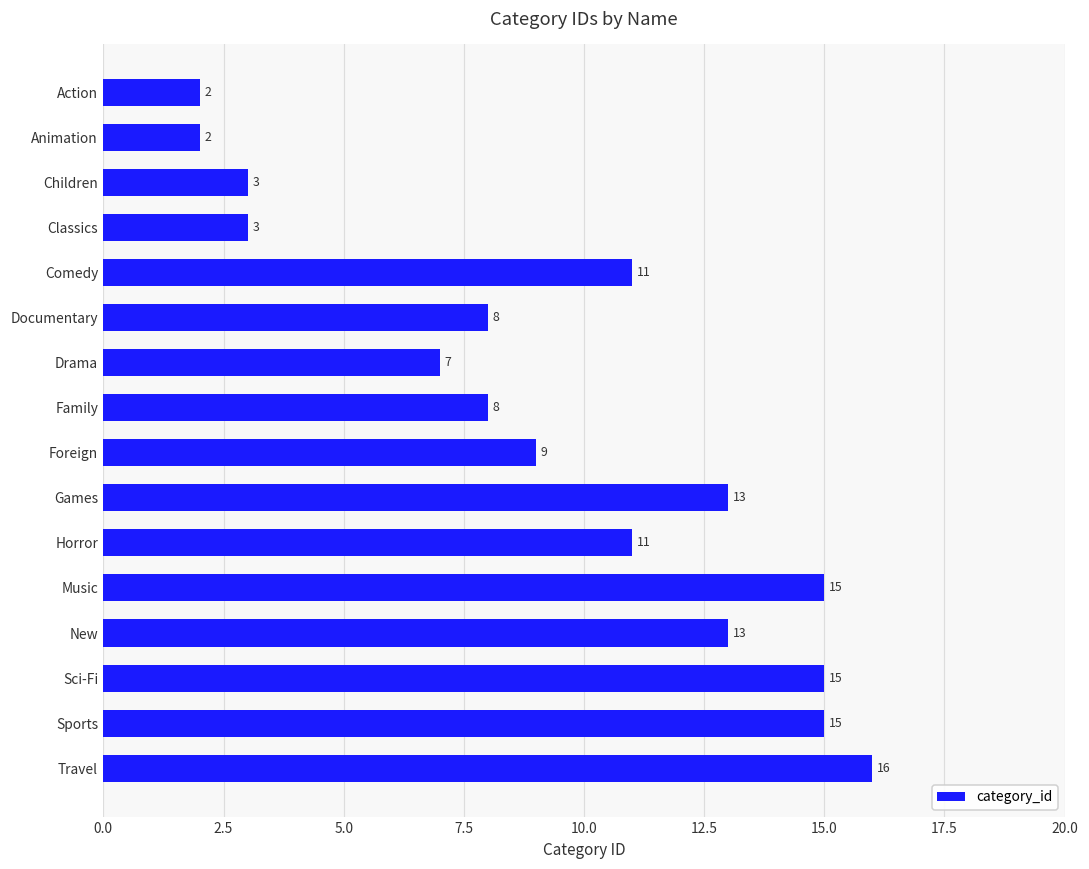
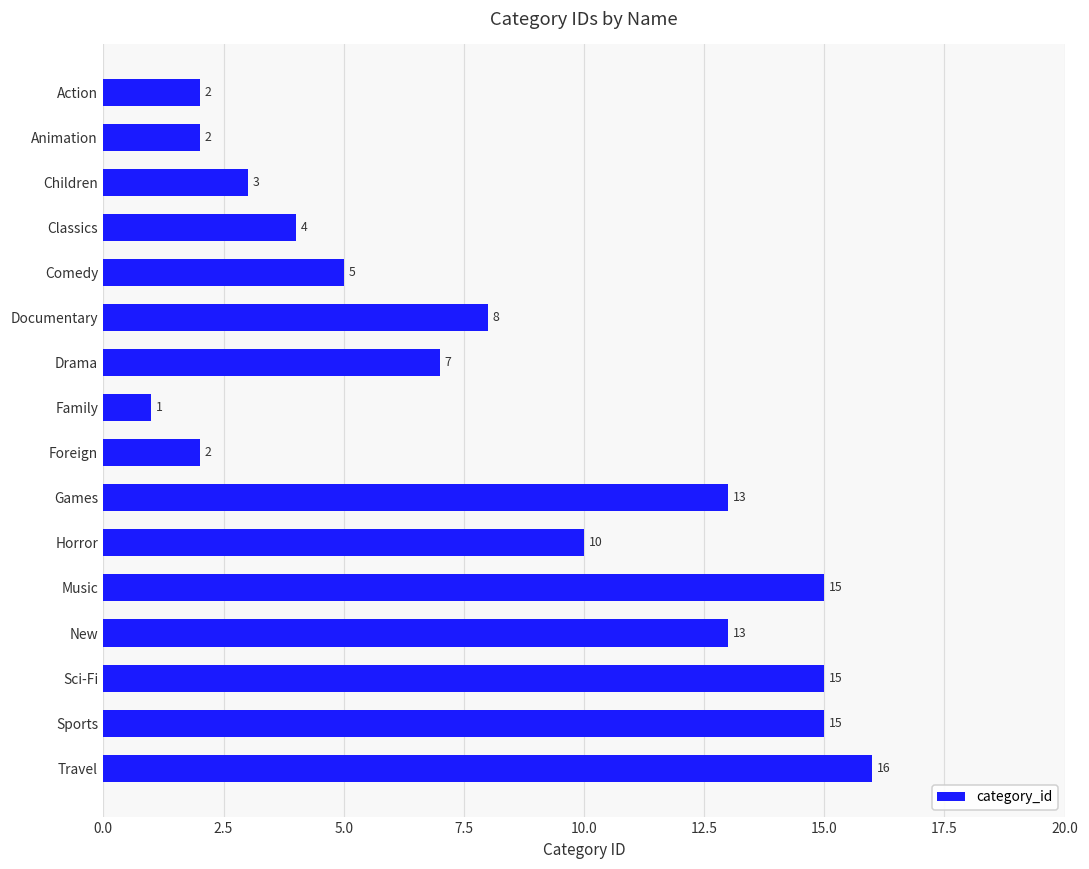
Classics: 3 -> 4
Comedy: 11 -> 5
Family: 8 -> 1
Foreign: 9 -> 2
Horror: 11 -> 10
